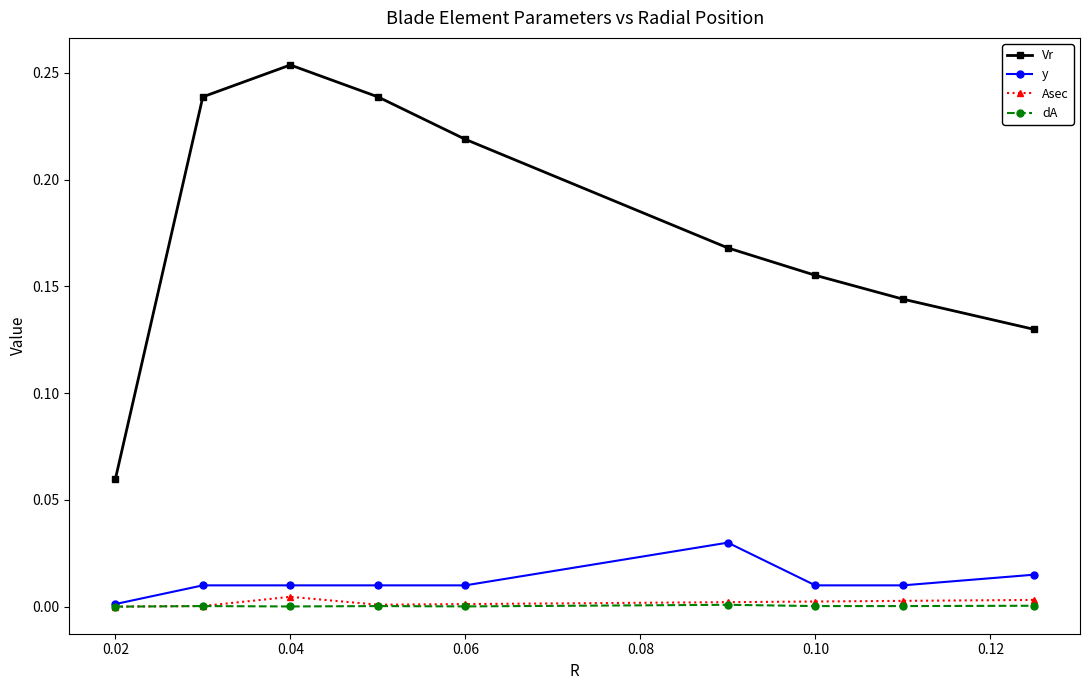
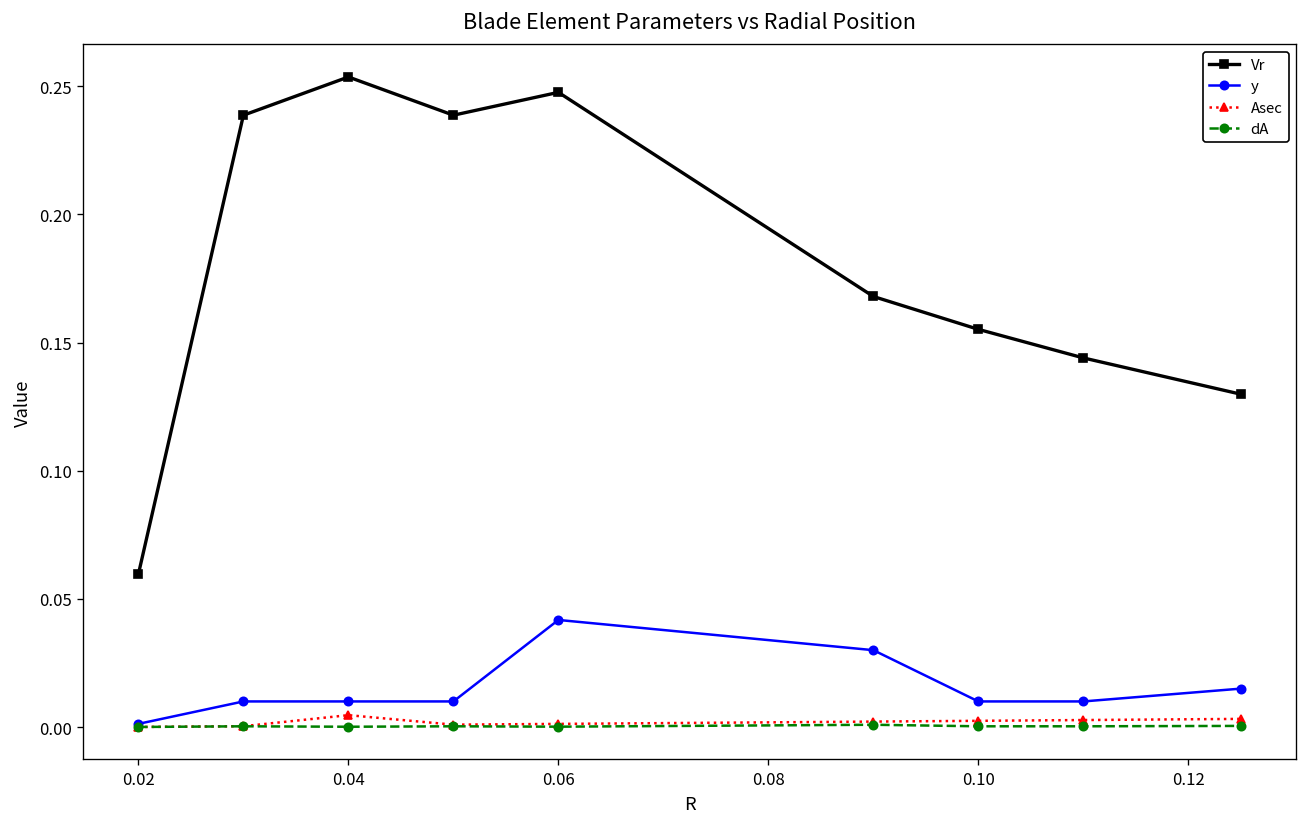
Vr, 0.06: 0.219 -> 0.248
y, 0.06: 0.010 -> 0.042
